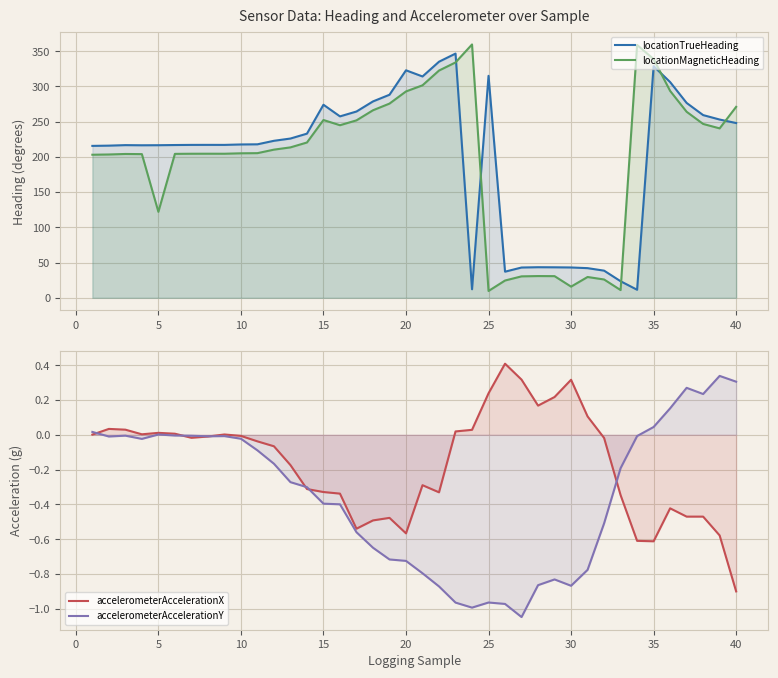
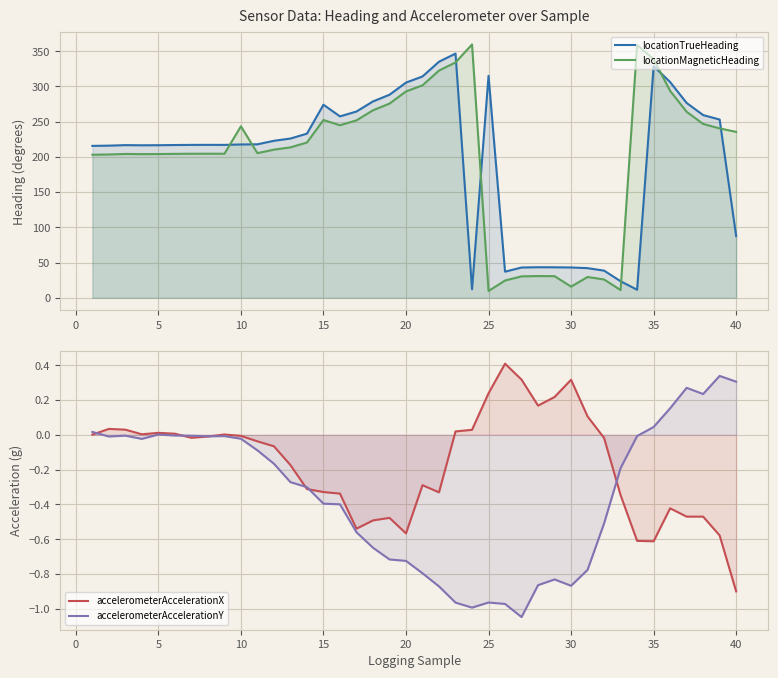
Sensor Data: Heading and Accelerometer over Sample, locationMagneticHeading, 5: 120 -> 200
Sensor Data: Heading and Accelerometer over Sample, locationMagneticHeading, 10: 210 -> 240
Sensor Data: Heading and Accelerometer over Sample, locationTrueHeading, 20: 320 -> 310
Sensor Data: Heading and Accelerometer over Sample, locationTrueHeading, 40: 250 -> 90
Sensor Data: Heading and Accelerometer over Sample, locationMagneticHeading, 40: 270 -> 240
